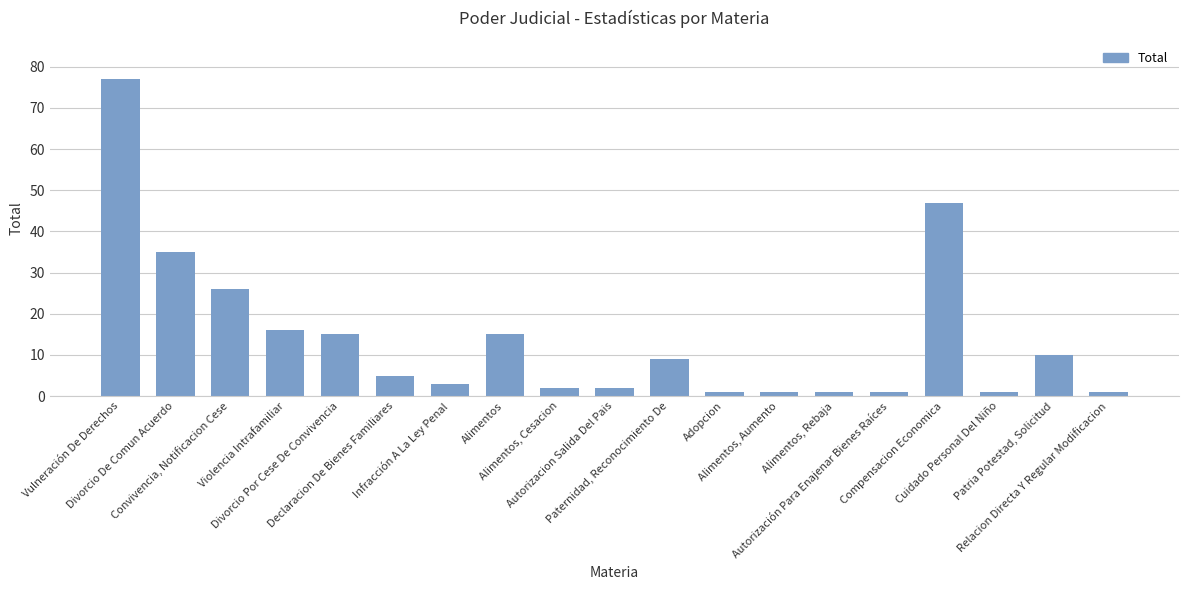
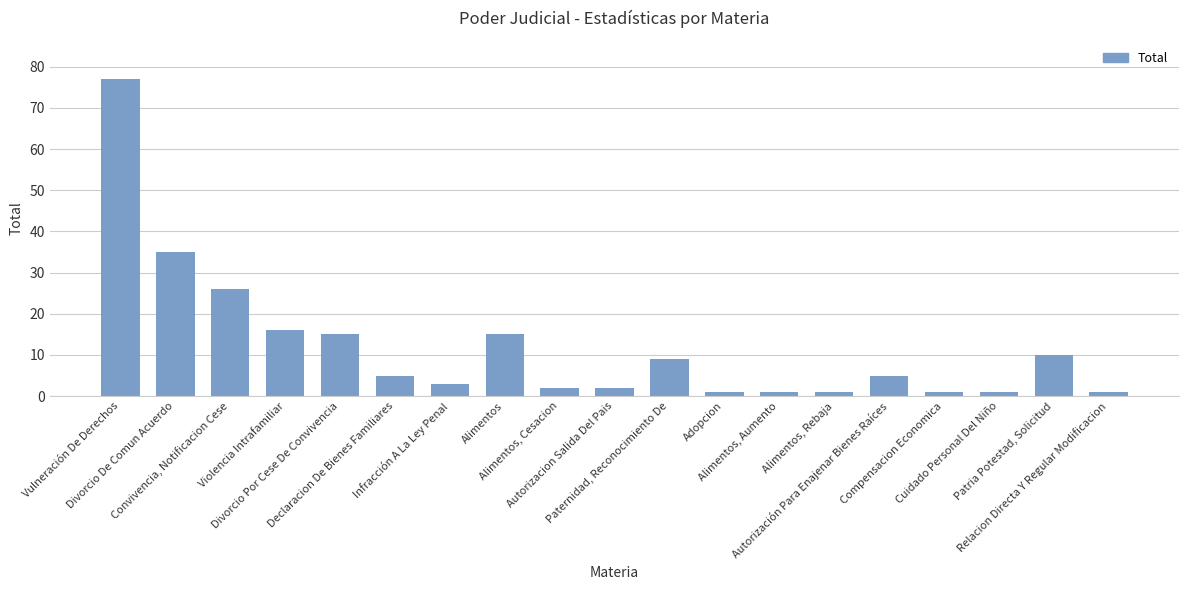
Autorización Para Enajenar Bienes Raíces: 1 -> 5
Compensacion Economica: 47 -> 1
